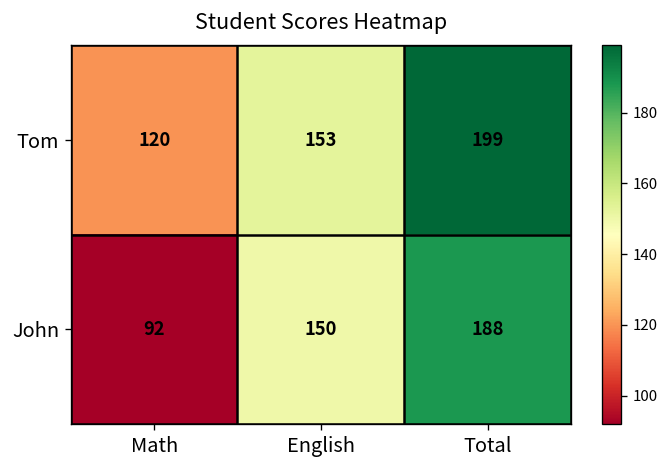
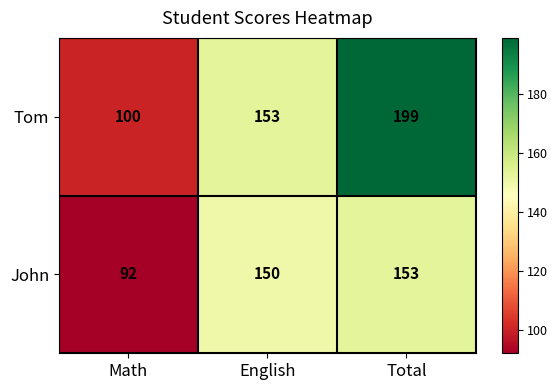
Tom, Math: 120 -> 100
John, Total: 188 -> 153
